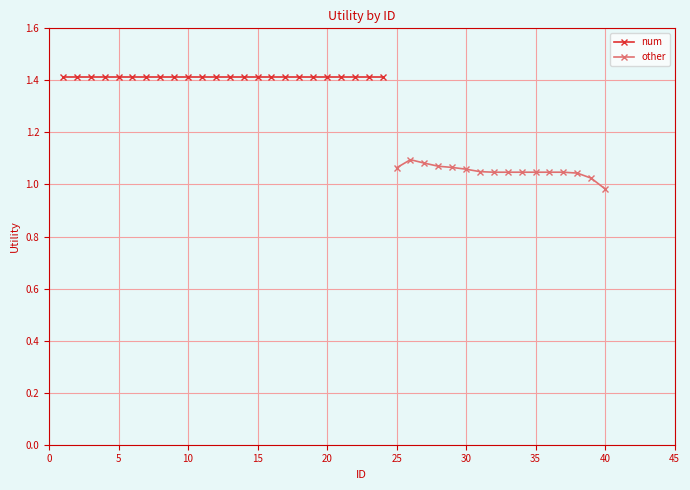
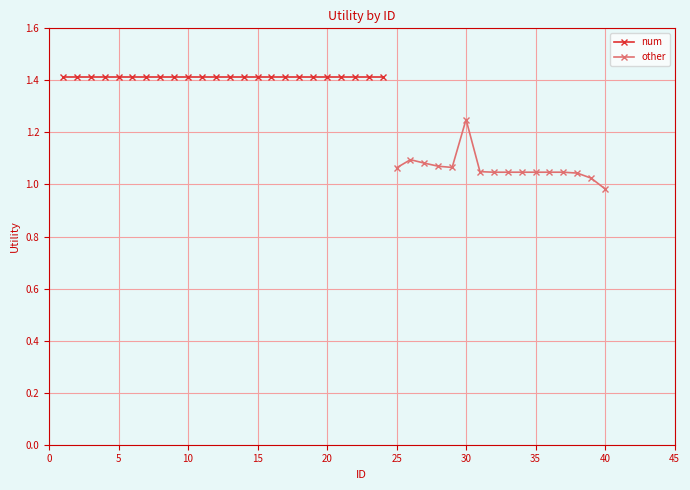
other, 30: 1.06 -> 1.25
